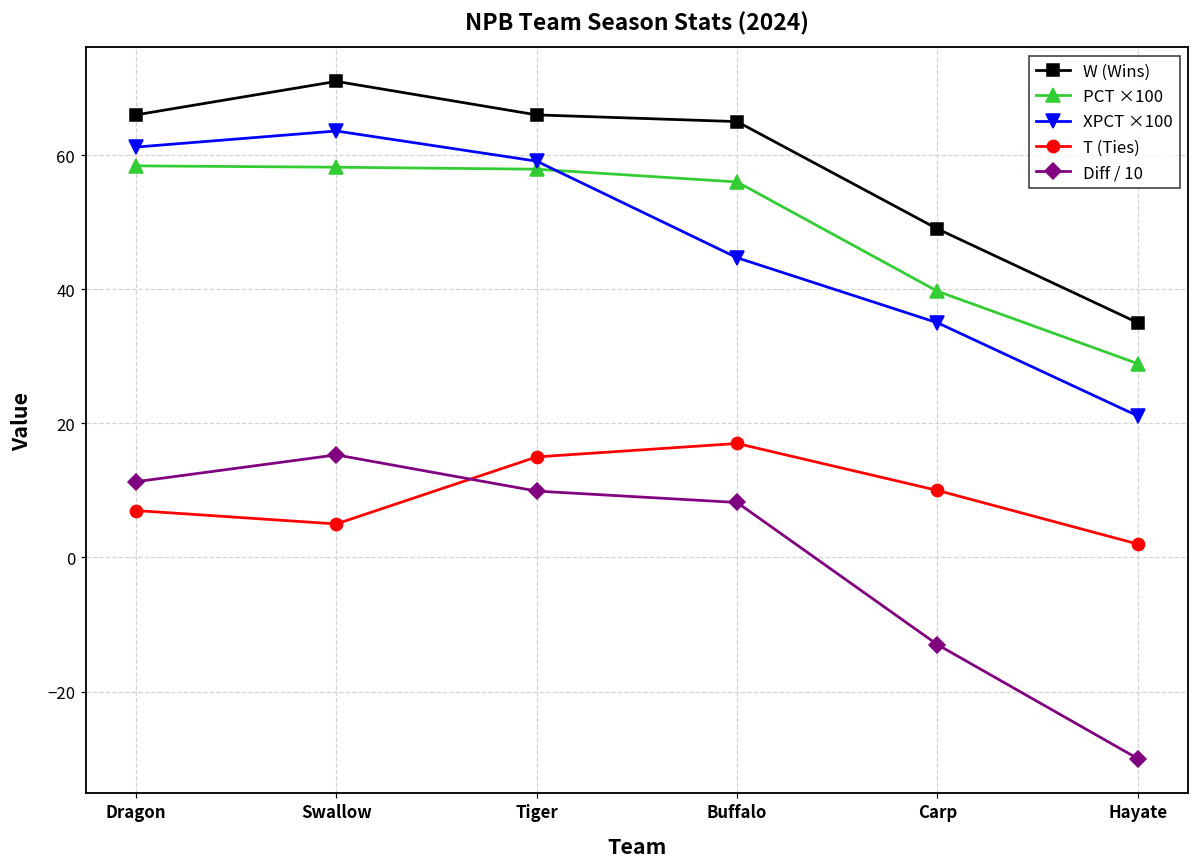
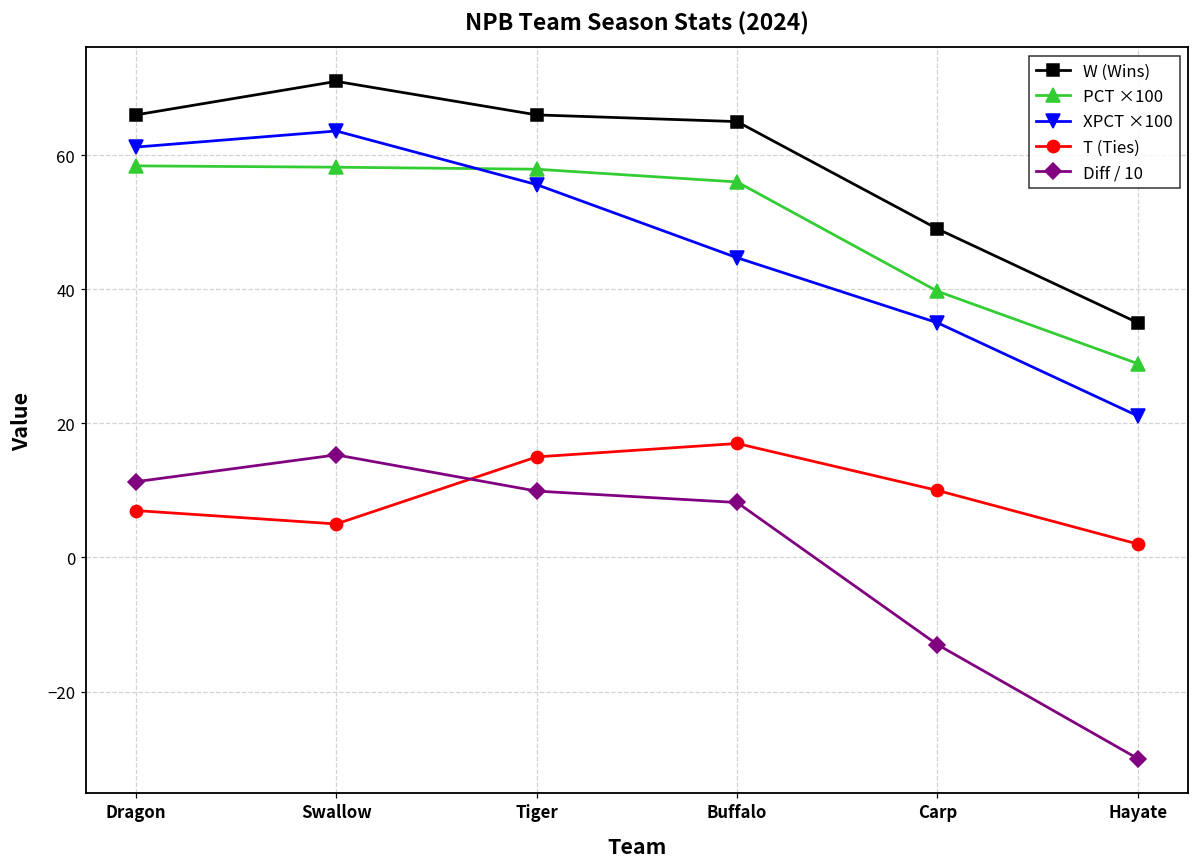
XPCT ×100, Tiger: 59 -> 56
